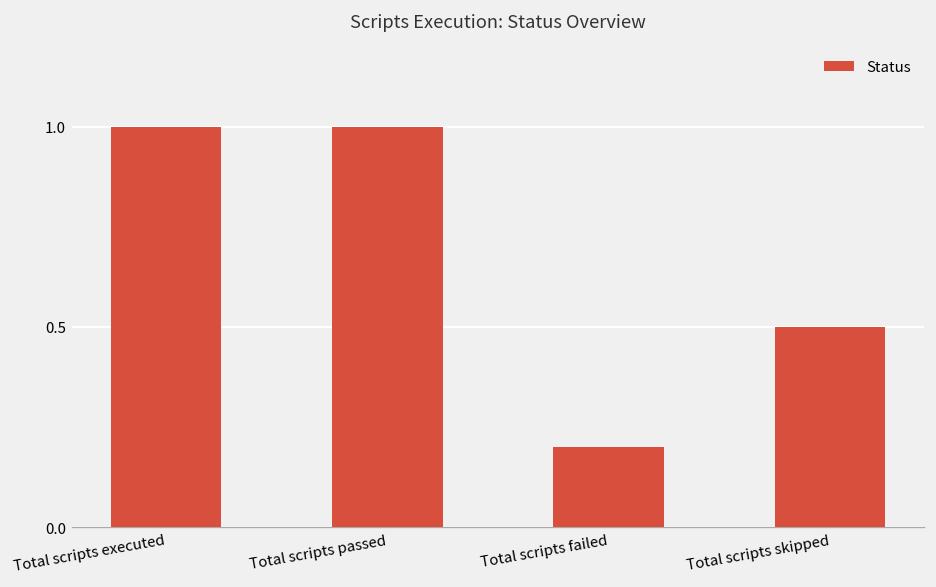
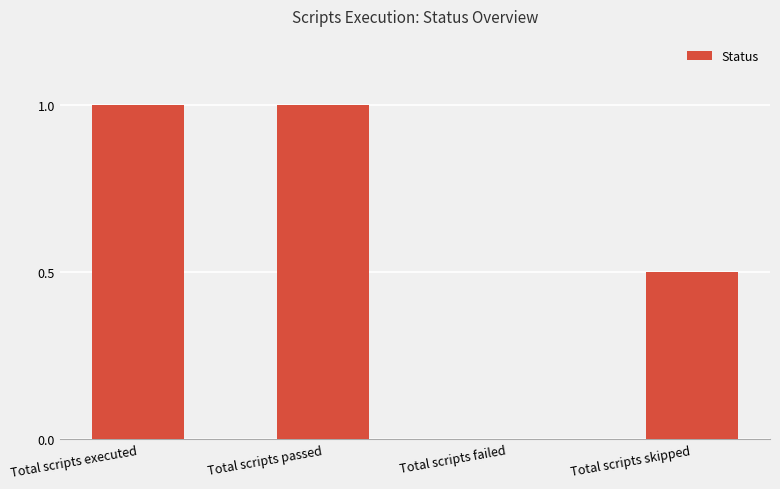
Total scripts failed: 0.2 -> 0.0
